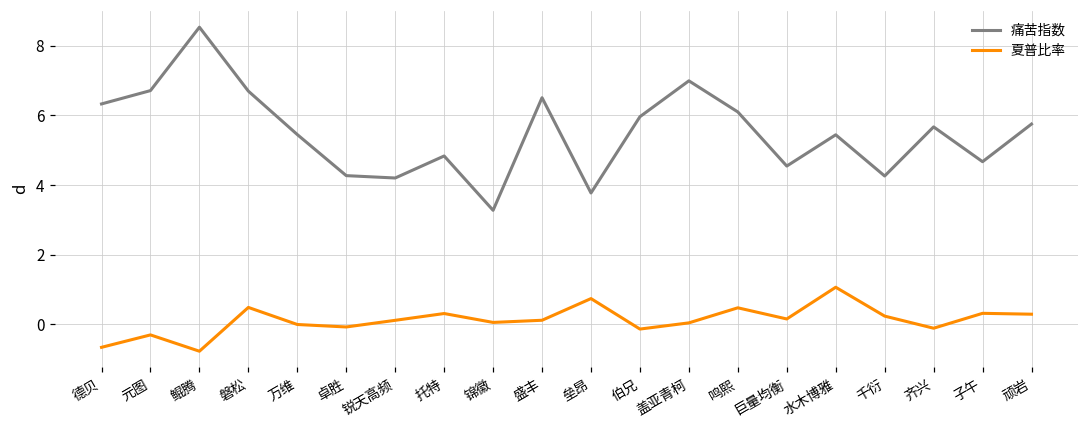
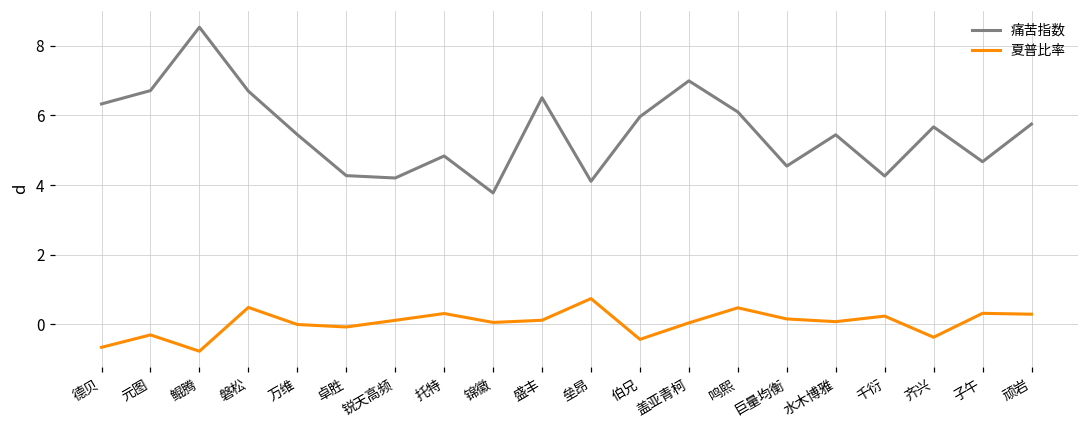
痛苦指数, 锦徽: 3.3 -> 3.8
痛苦指数, 垒昂: 3.8 -> 4.1
夏普比率, 伯兄: -0.1 -> -0.4
夏普比率, 水木博雅: 1.1 -> 0.1
夏普比率, 齐兴: -0.1 -> -0.4
